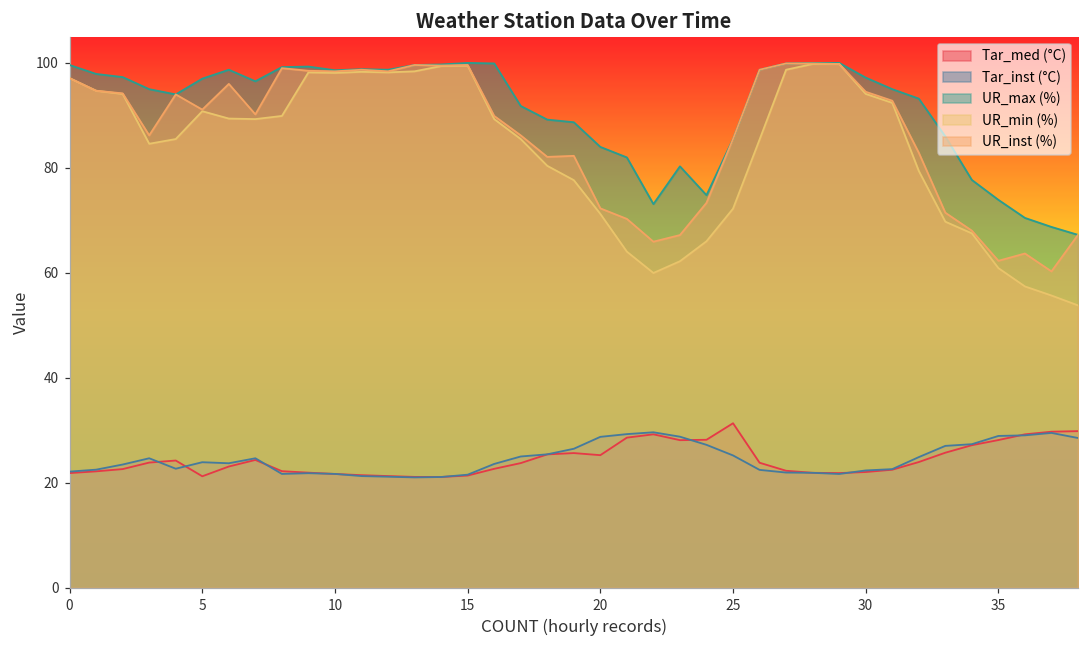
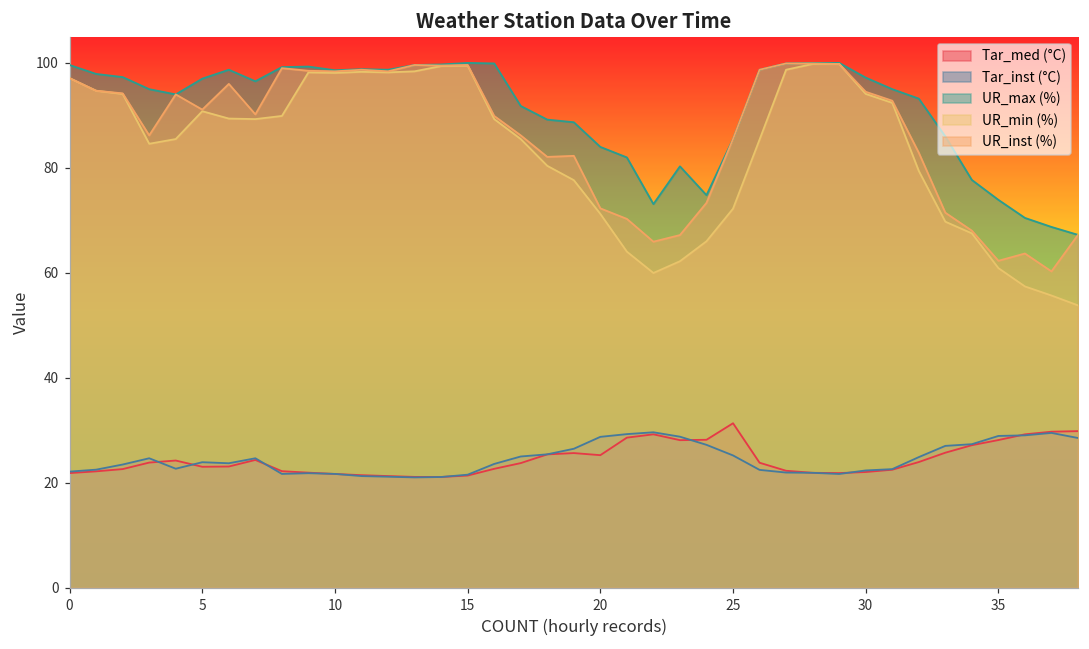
Tar_med (°C), 5: 21 -> 23
